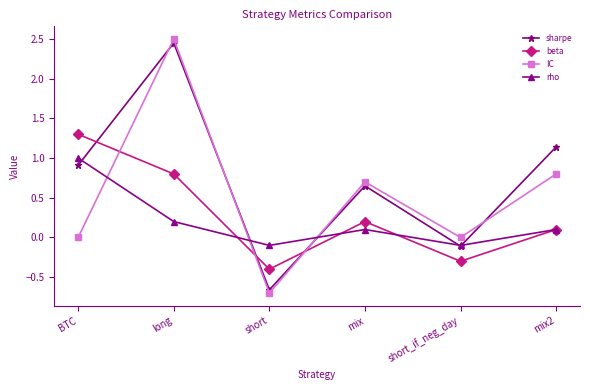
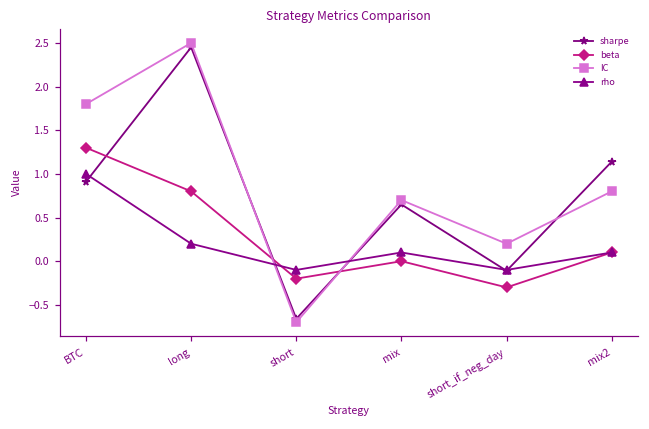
IC, BTC: 0.0 -> 1.8
beta, short: -0.4 -> -0.2
beta, mix: 0.2 -> 0.0
IC, short_if_neg_day: 0.0 -> 0.2
